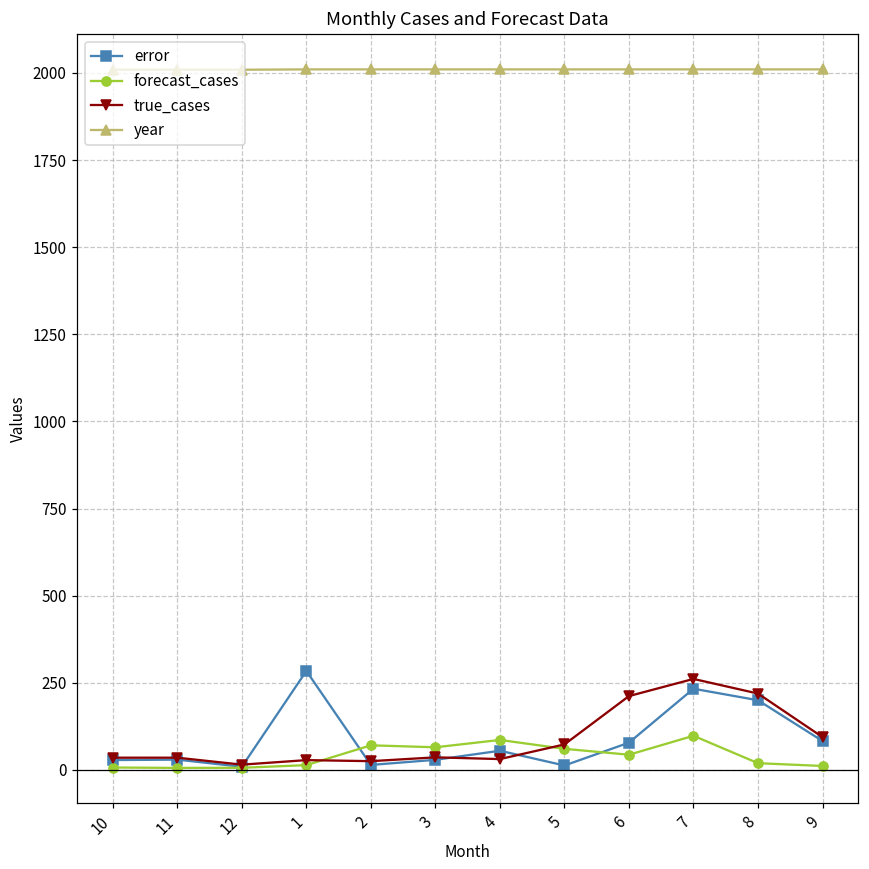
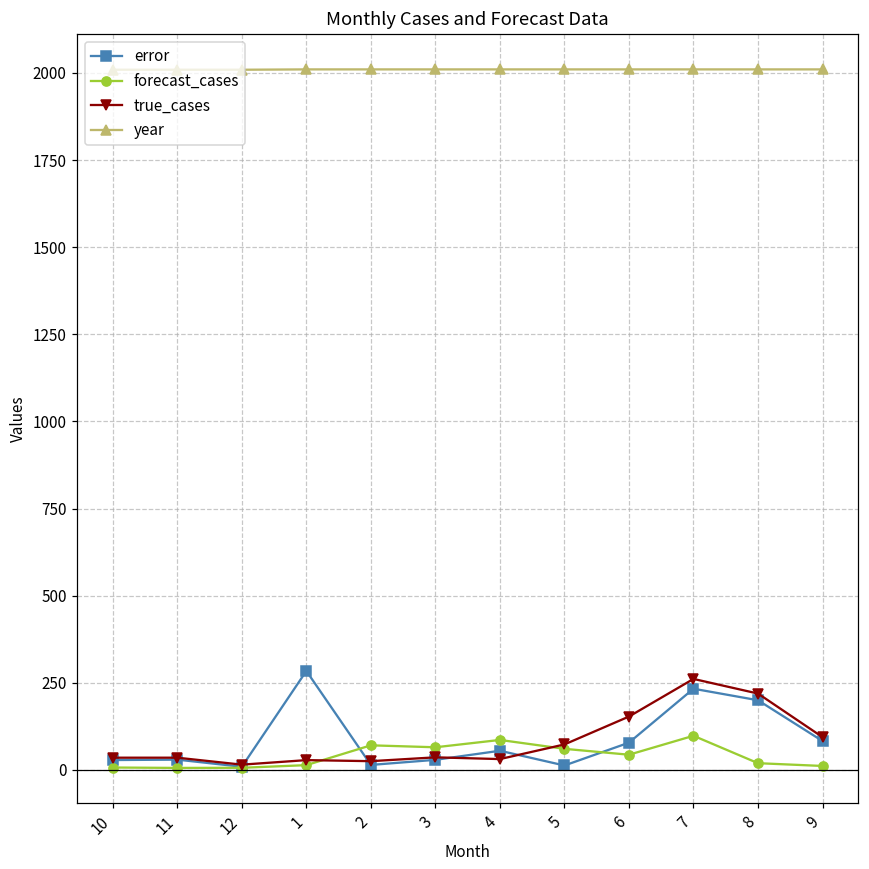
true_cases, 6: 210 -> 150
